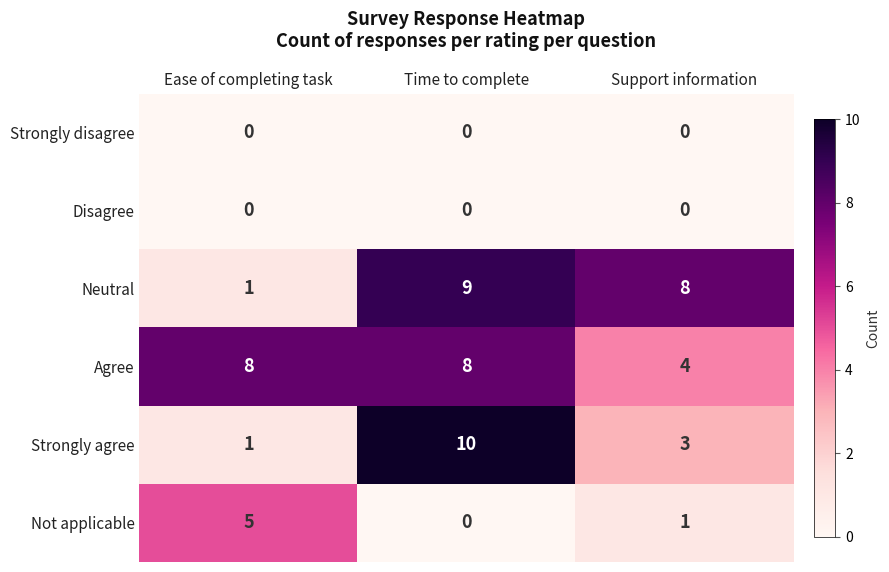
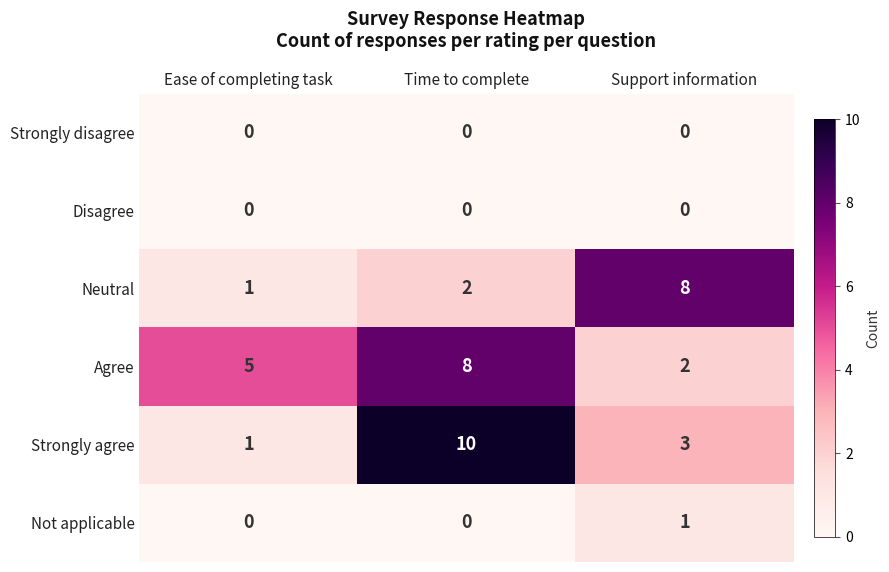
Neutral, Time to complete: 9 -> 2
Agree, Ease of completing task: 8 -> 5
Agree, Support information: 4 -> 2
Not applicable, Ease of completing task: 5 -> 0
